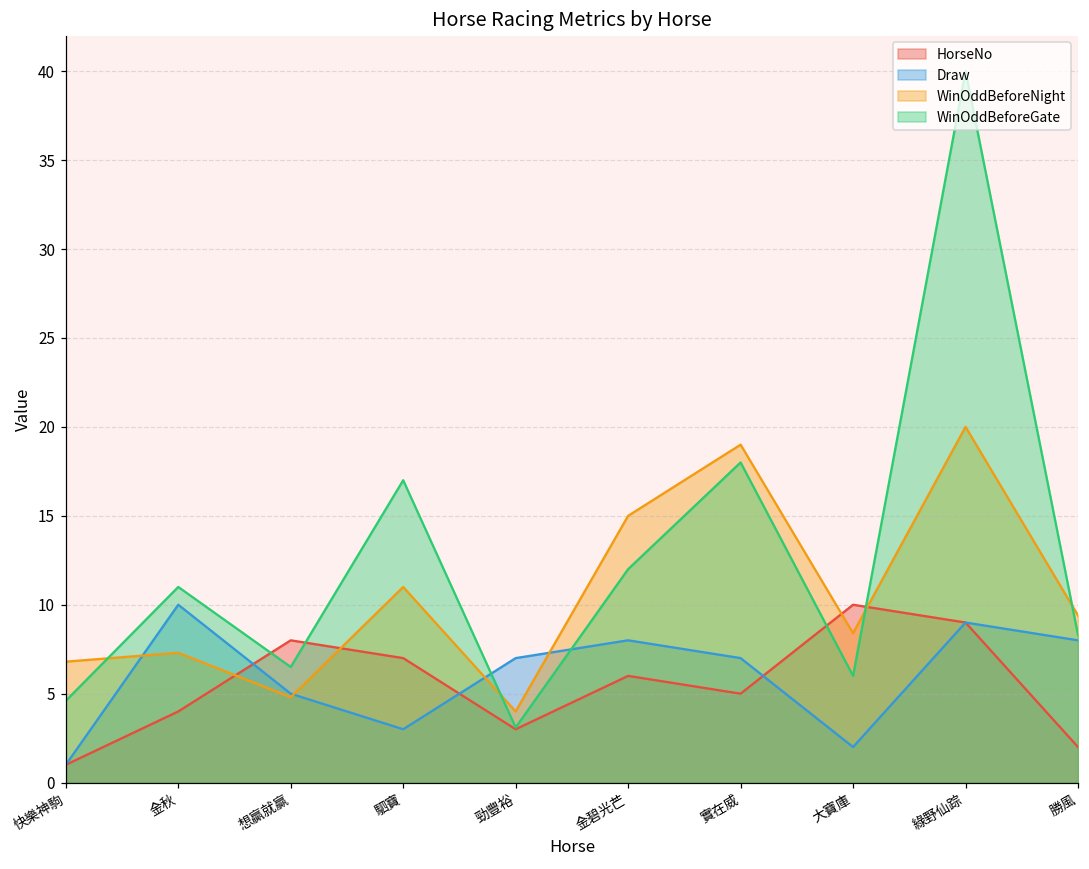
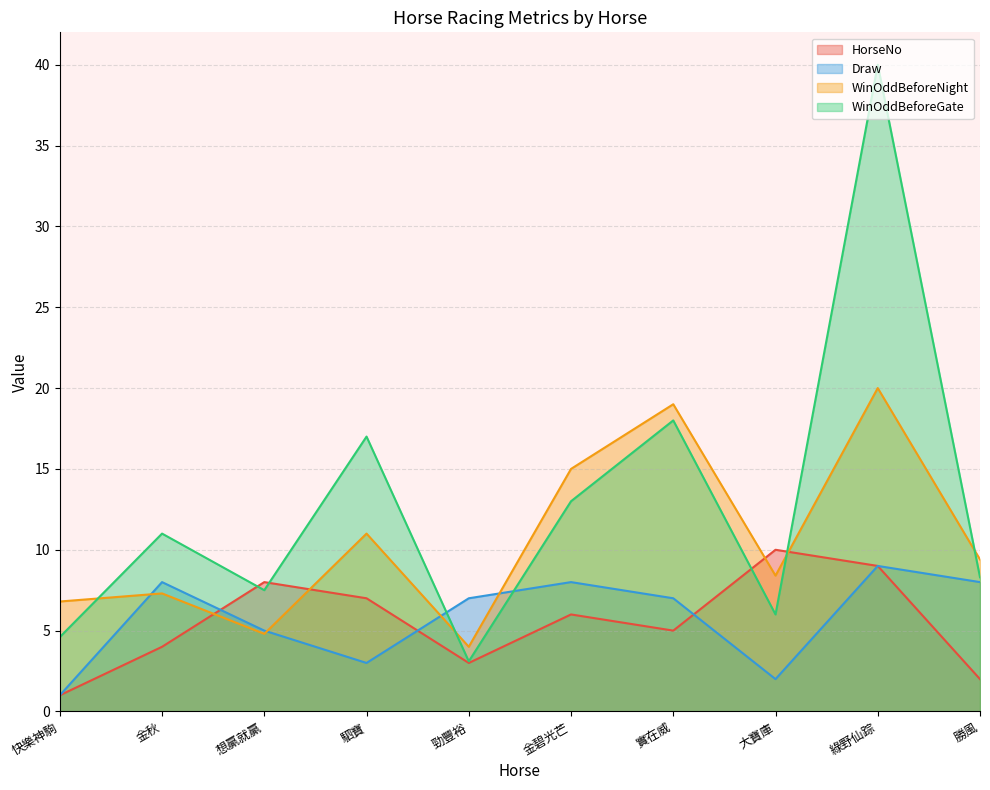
Draw, 金秋: 10 -> 8
WinOddBeforeGate, 想贏就贏: 6.5 -> 7.5
WinOddBeforeGate, 金碧光芒: 12 -> 13
